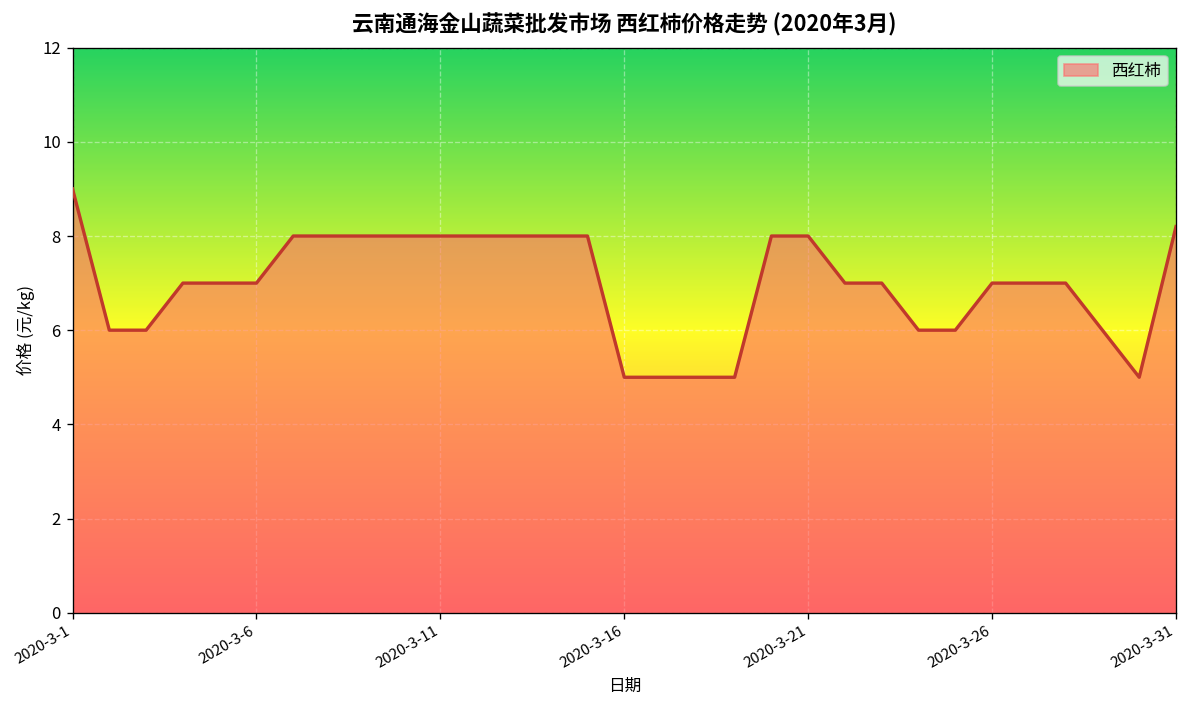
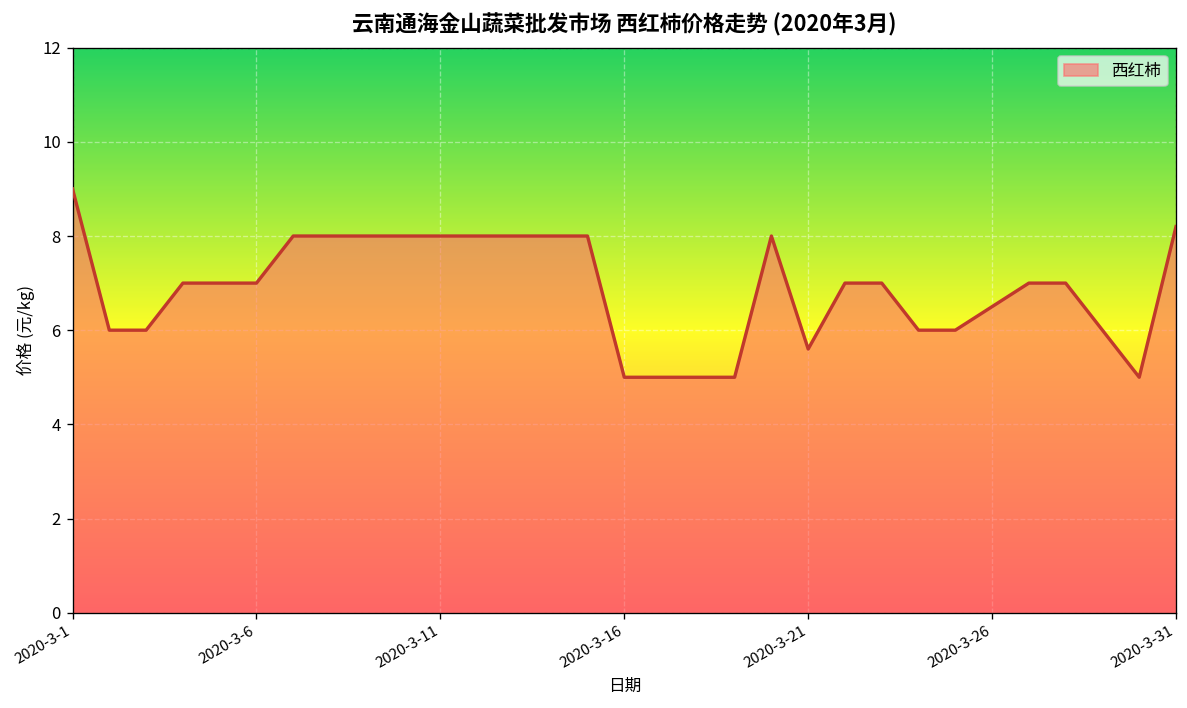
2020-3-21: 8.0 -> 5.6
2020-3-26: 7.0 -> 6.5
